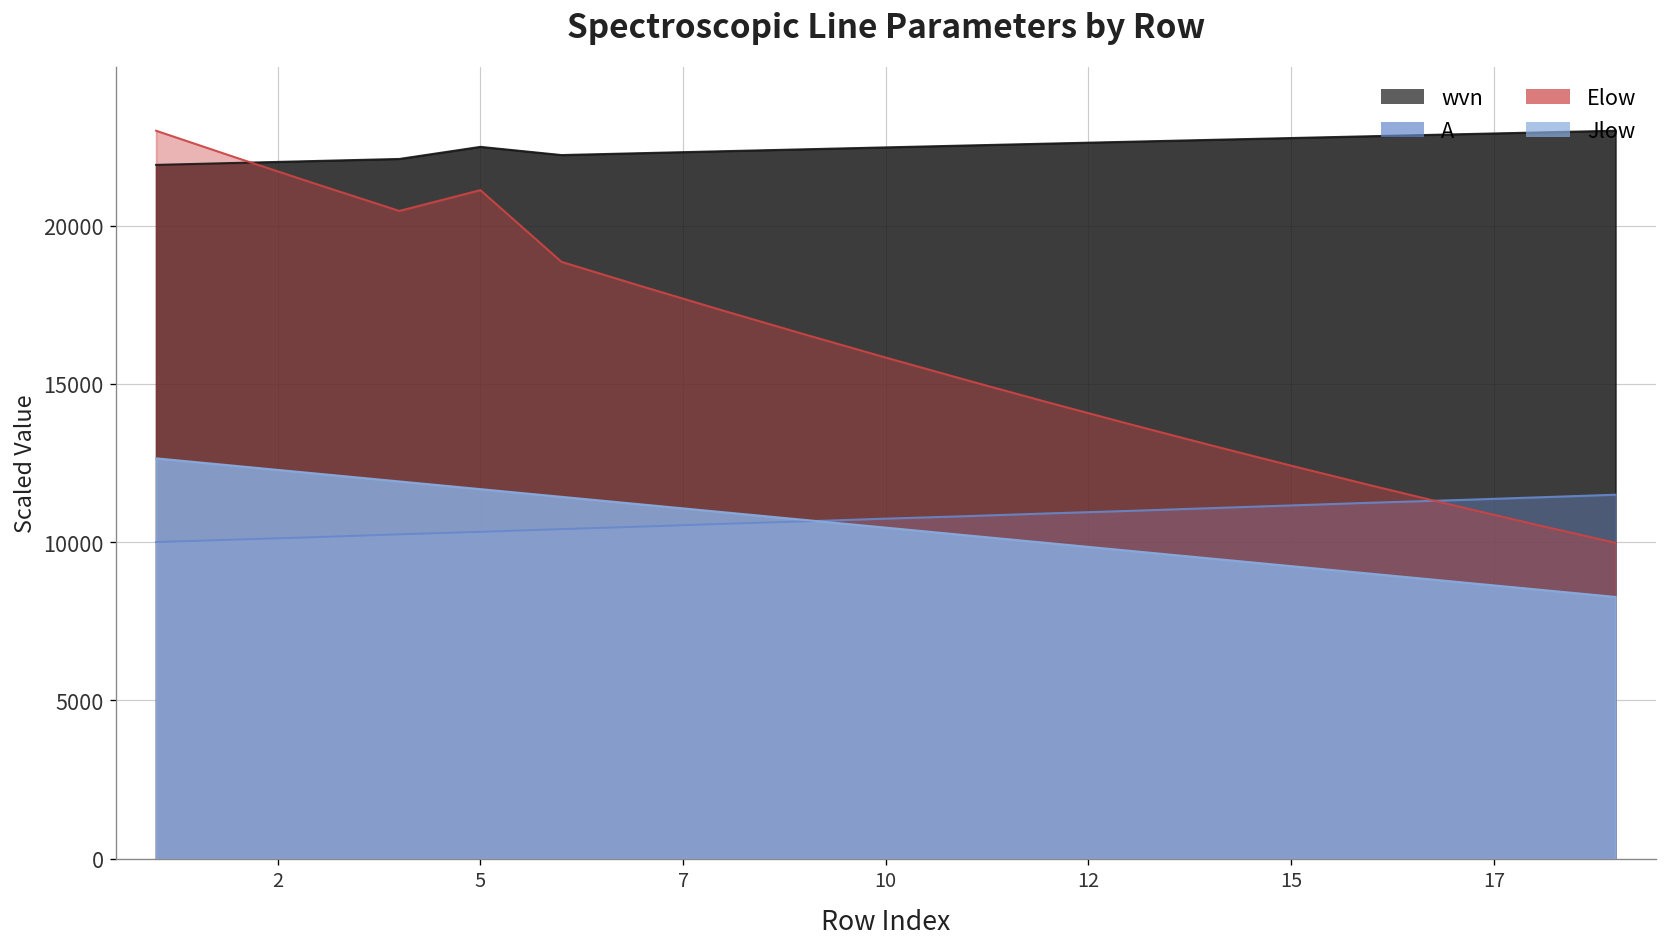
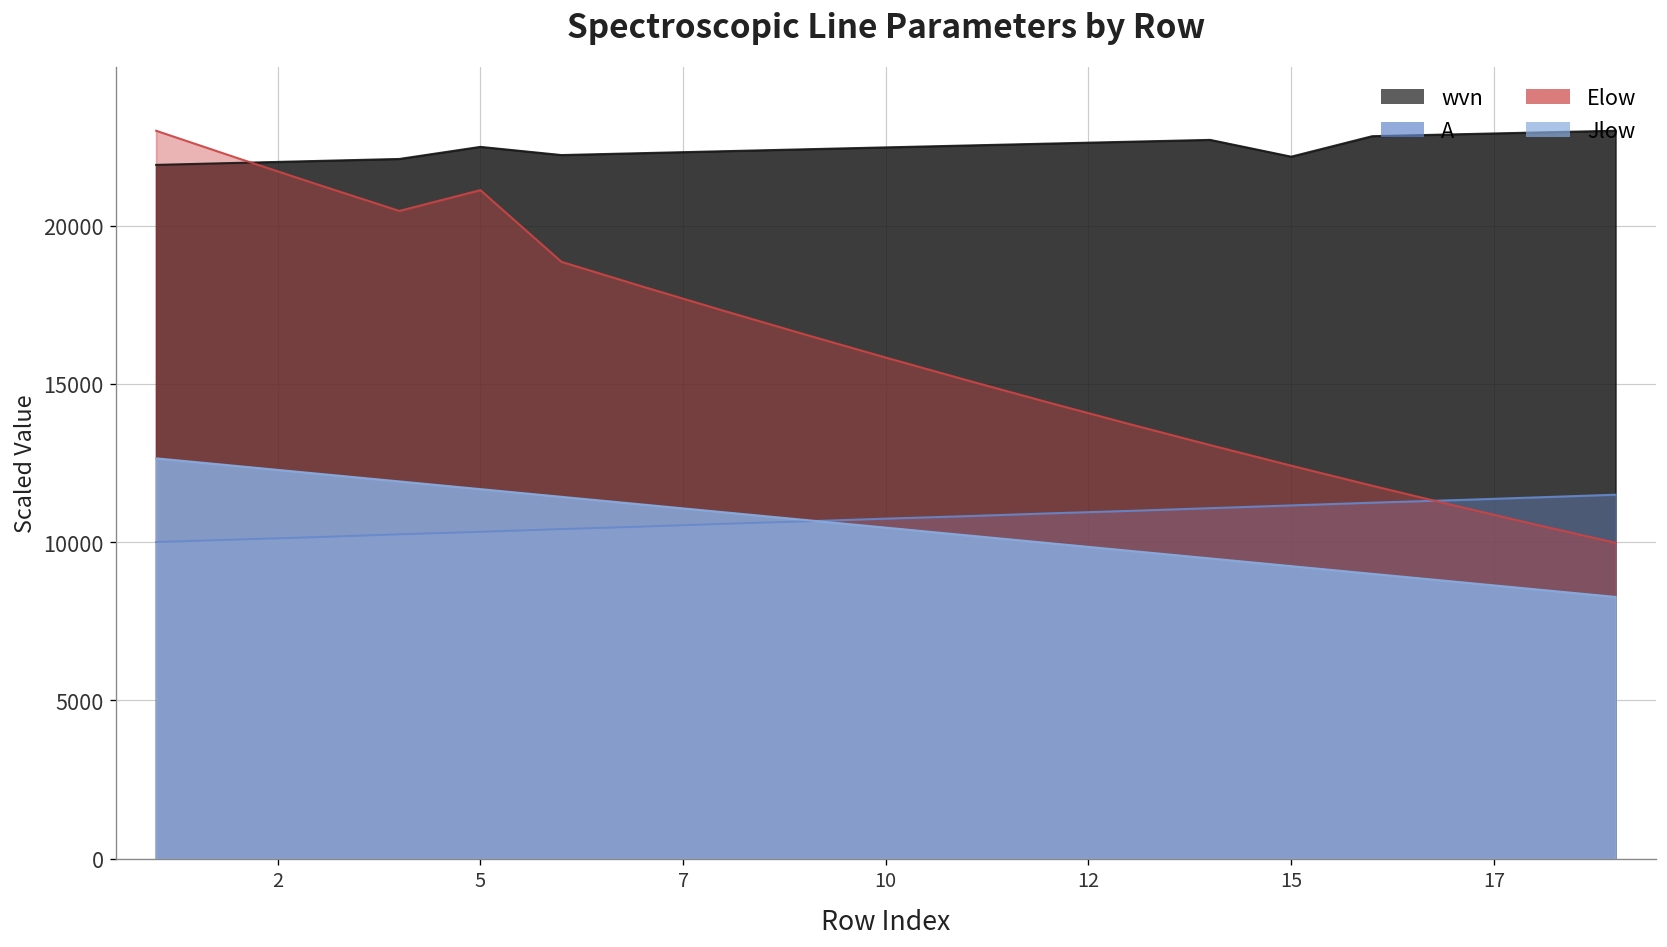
wvn, 15: 22800 -> 22200
